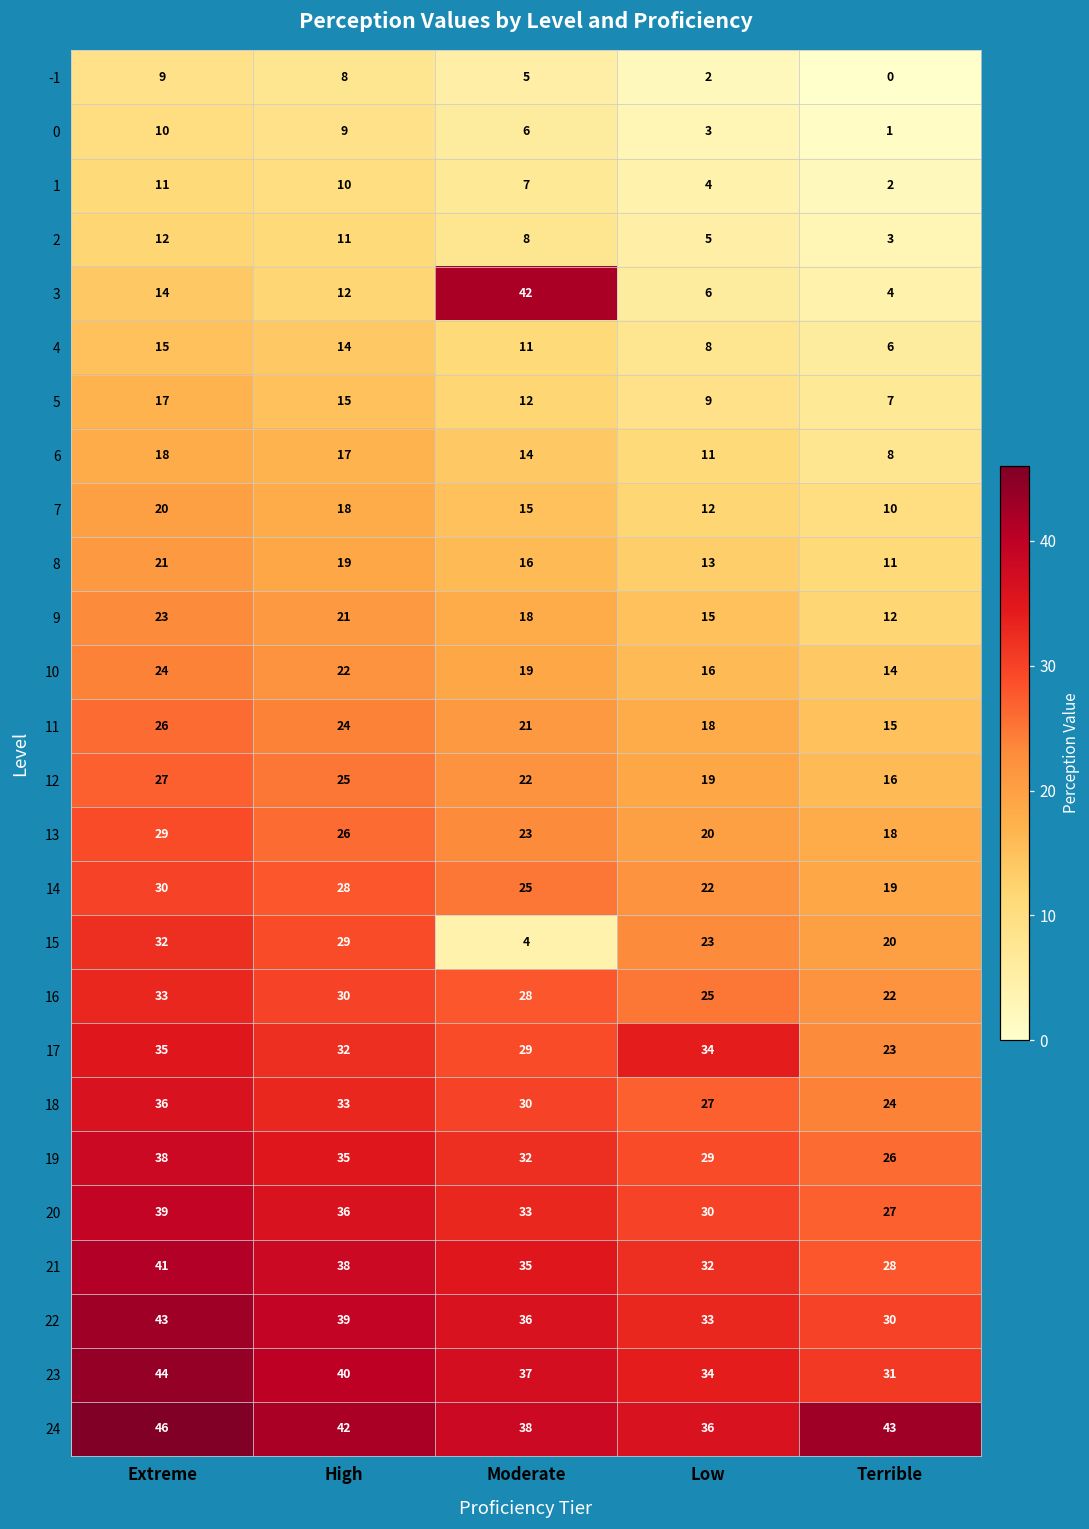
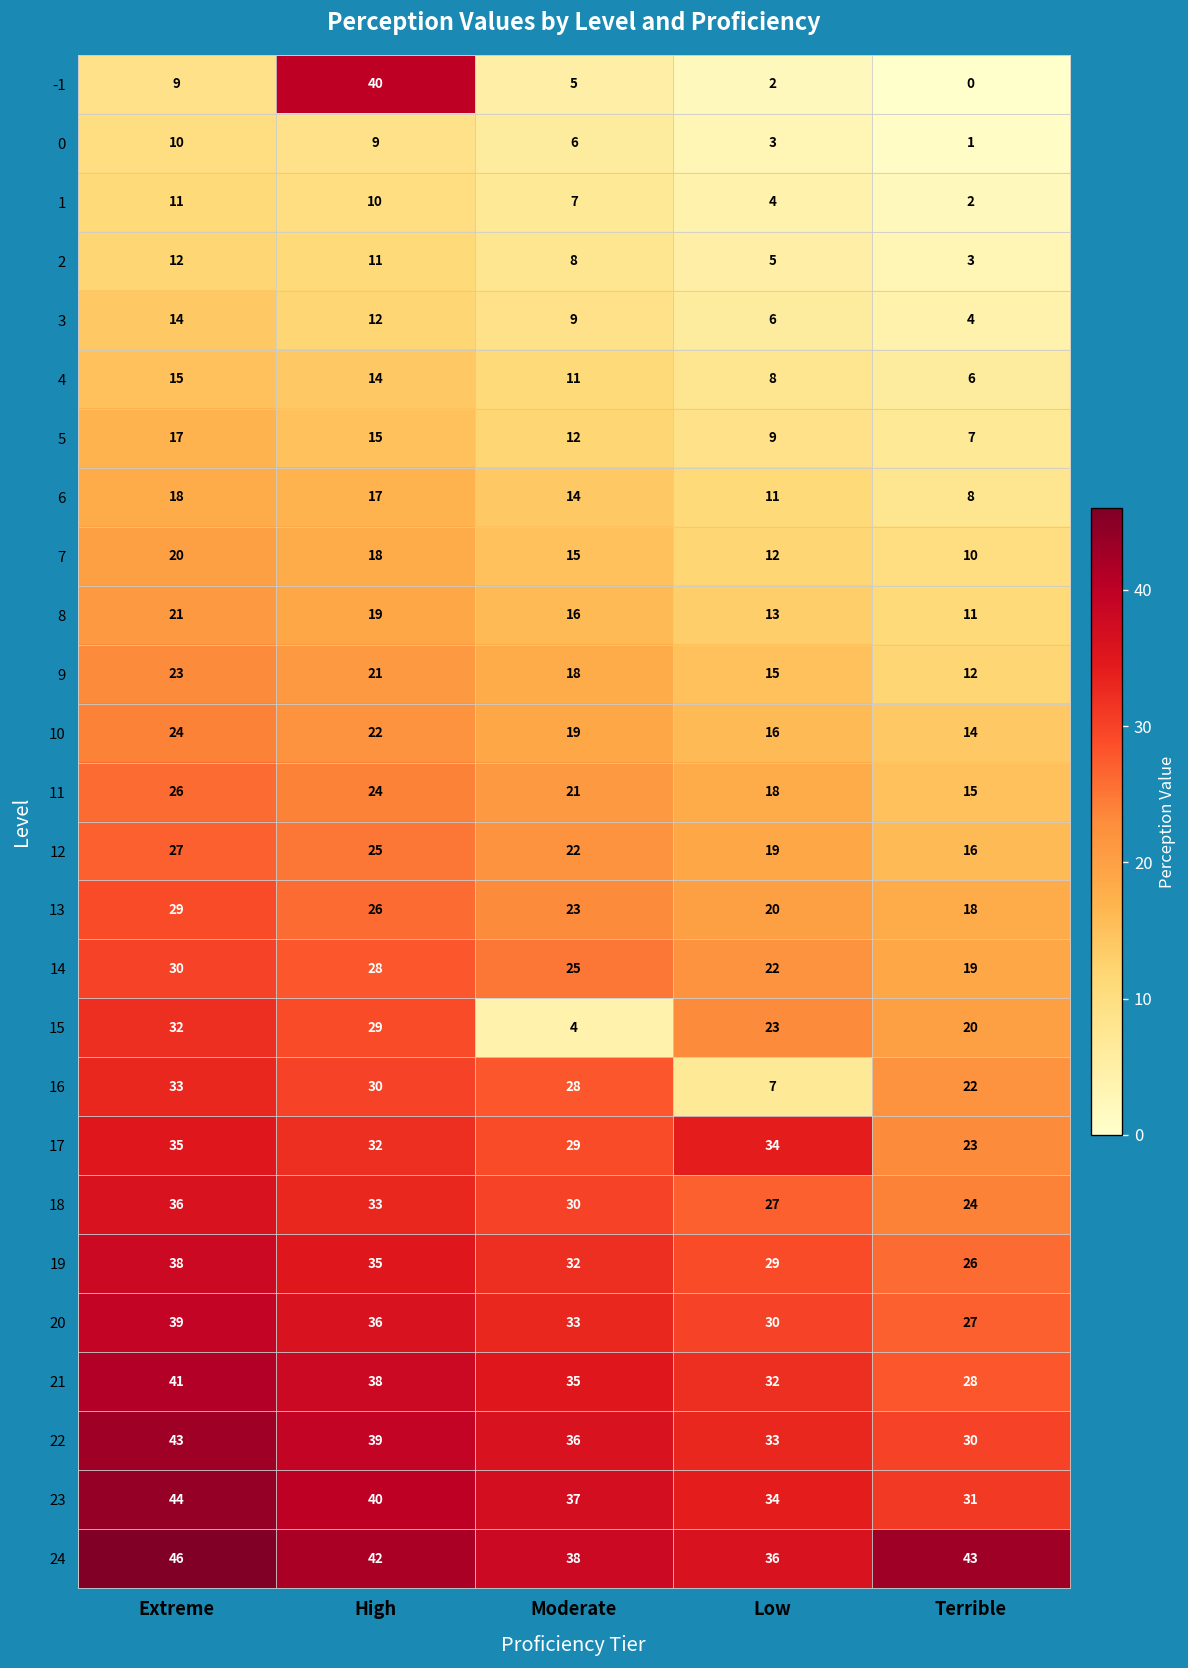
-1, High: 8 -> 40
3, Moderate: 42 -> 9
16, Low: 25 -> 7
